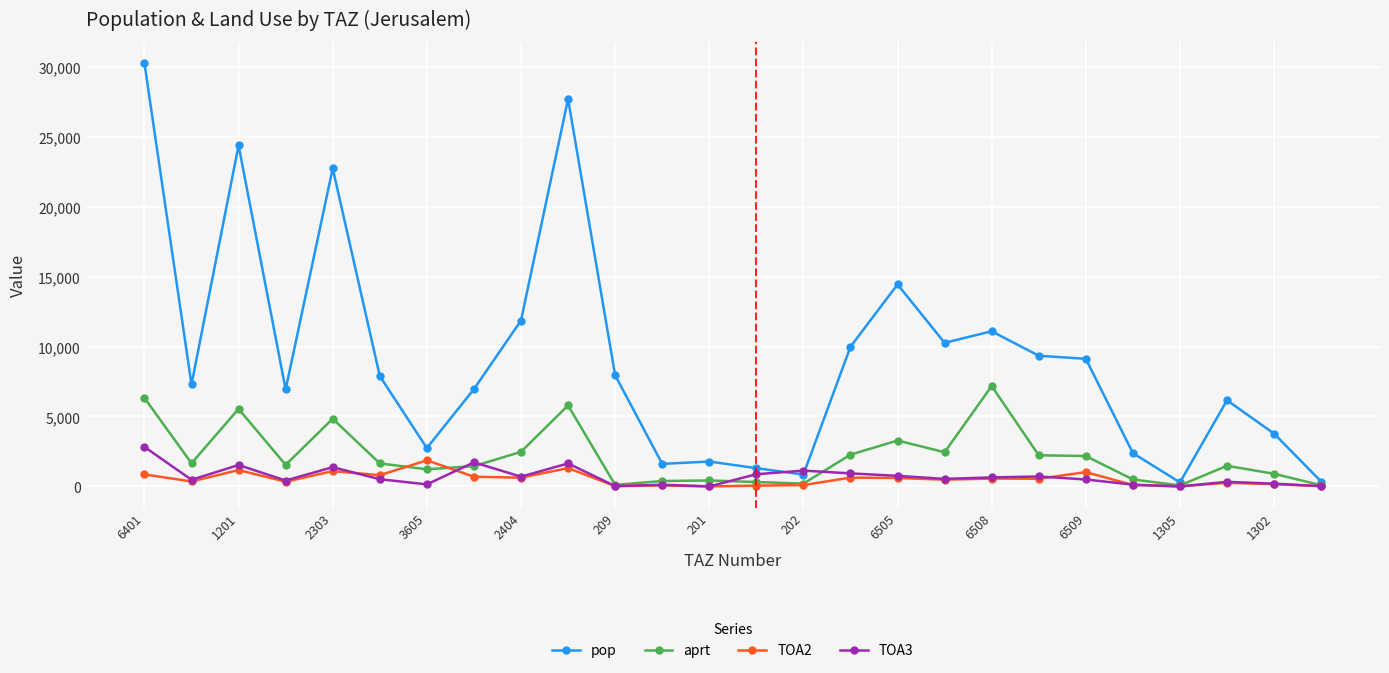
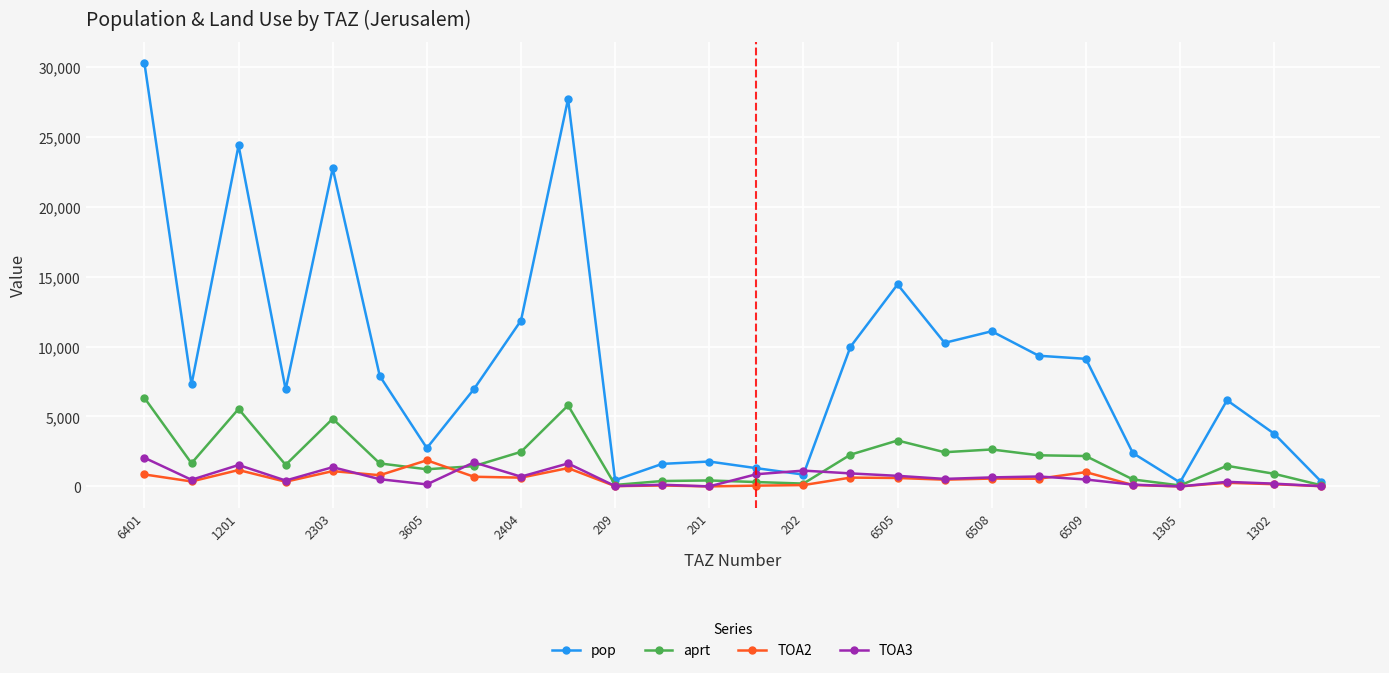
TOA3, 6401: 2,800 -> 2,000
pop, 209: 8,000 -> 400
aprt, 6508: 7,200 -> 2,600
